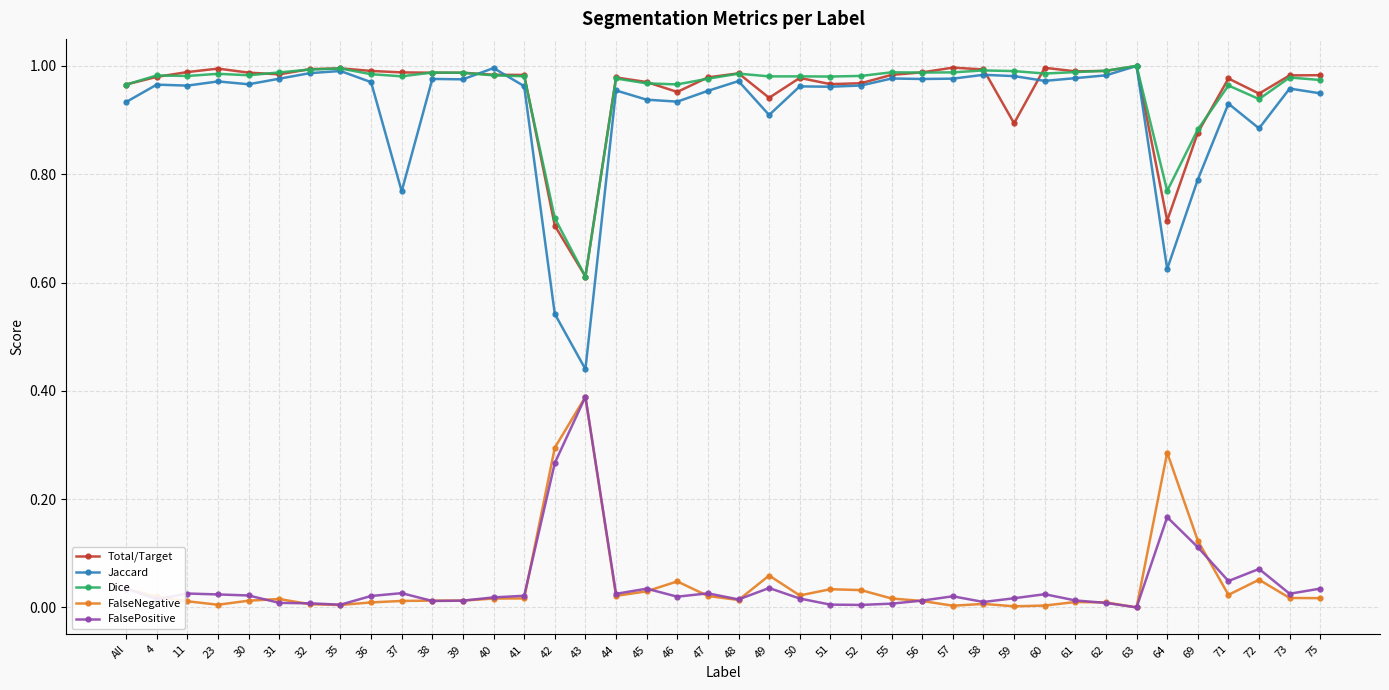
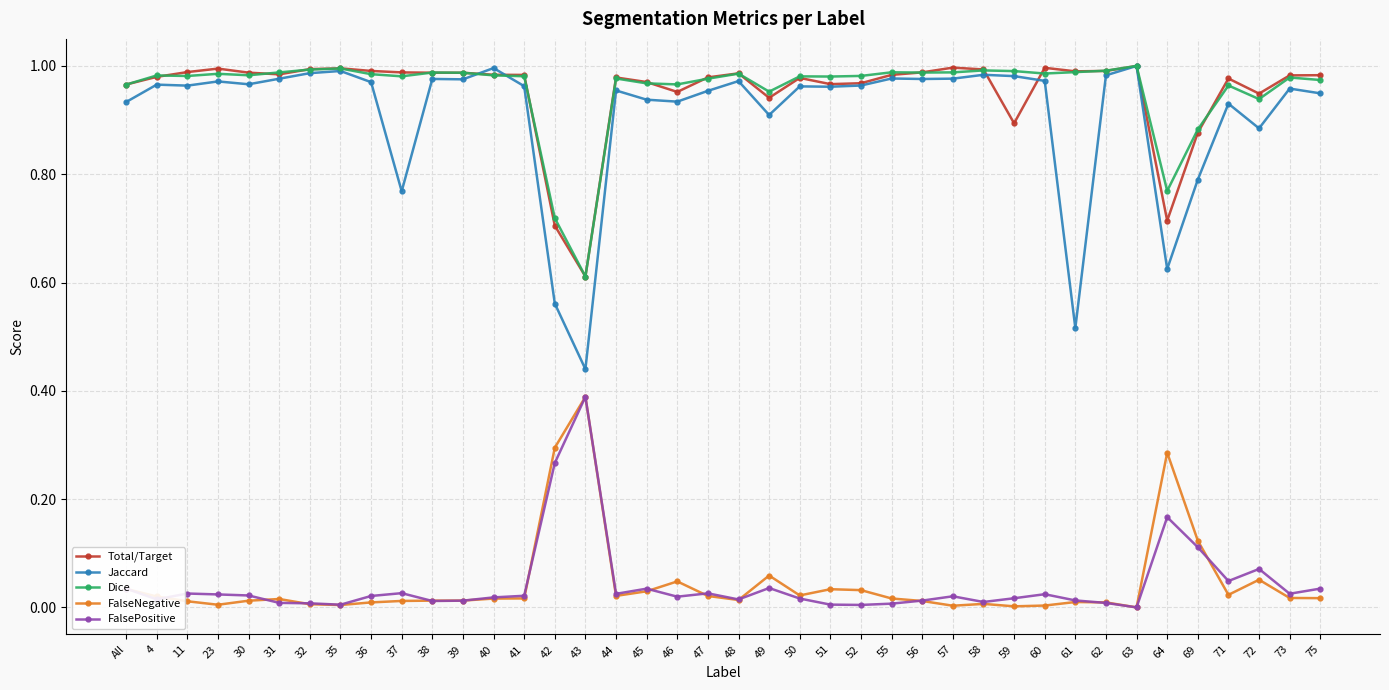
Jaccard, 42: 0.54 -> 0.56
Dice, 49: 0.98 -> 0.95
Jaccard, 61: 0.98 -> 0.52
